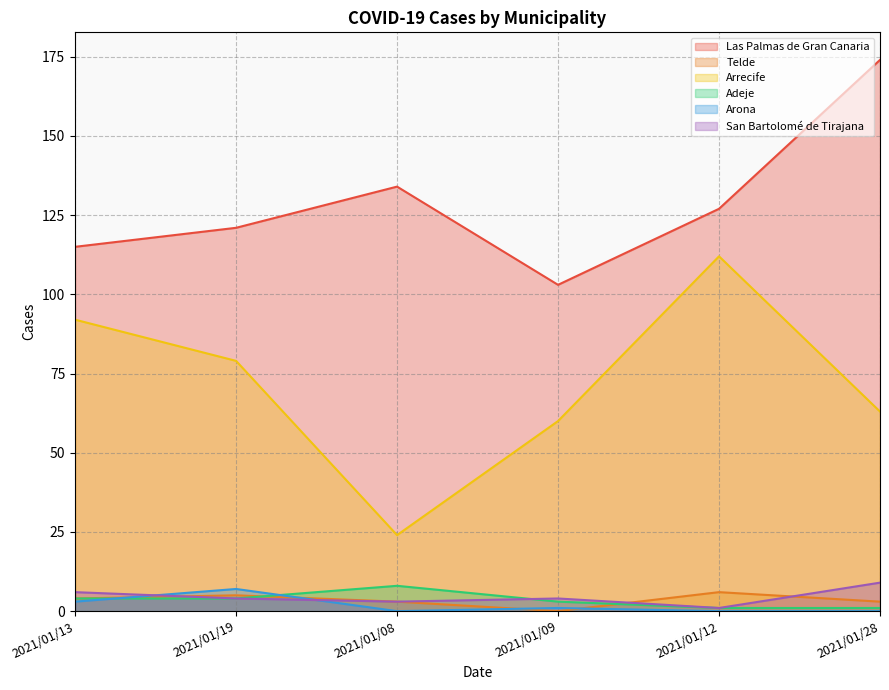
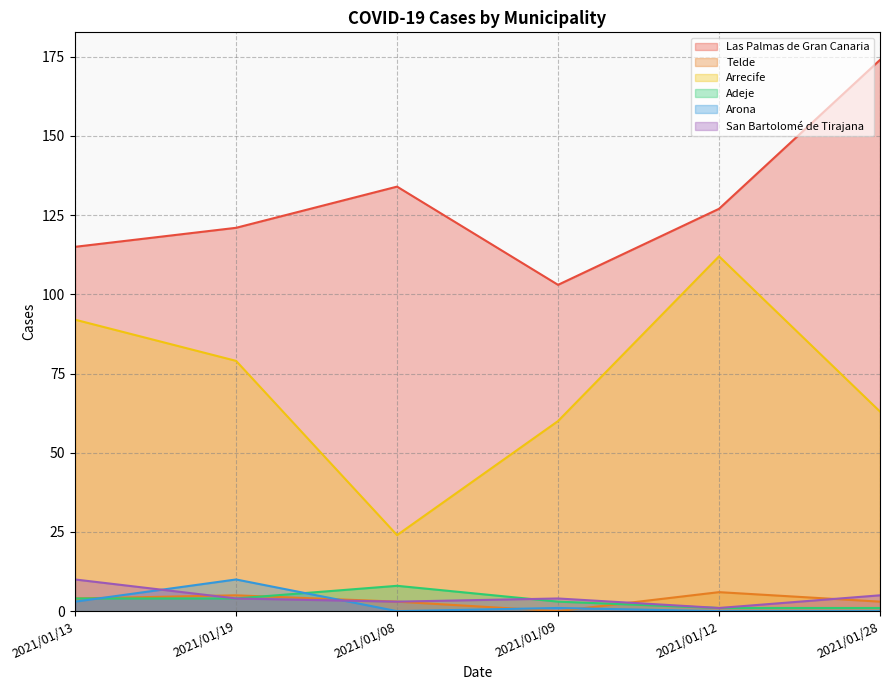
San Bartolomé de Tirajana, 2021/01/13: 6 -> 10
Arona, 2021/01/19: 7 -> 10
San Bartolomé de Tirajana, 2021/01/28: 9 -> 5
